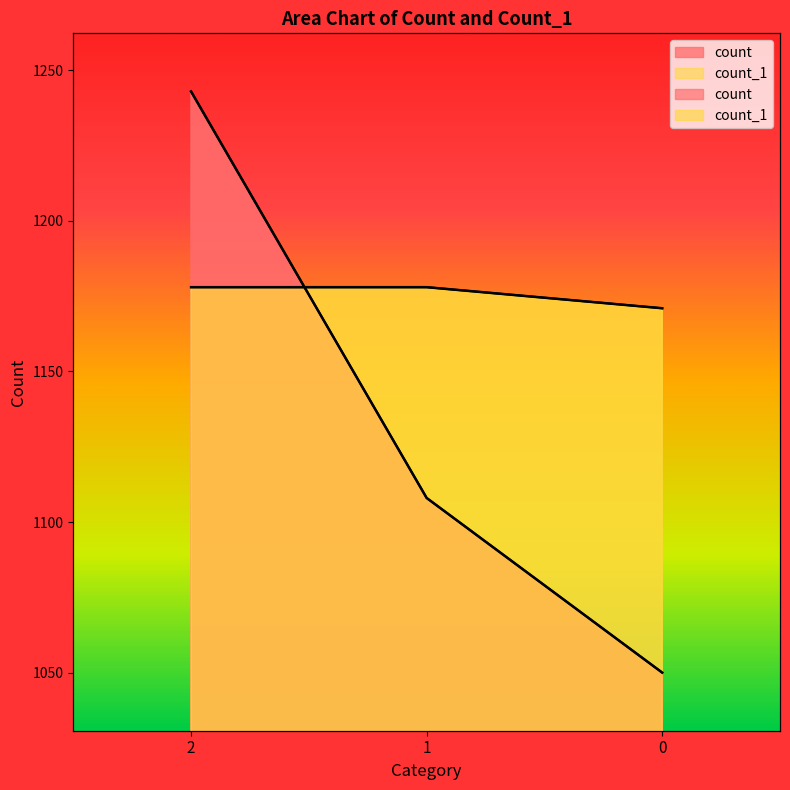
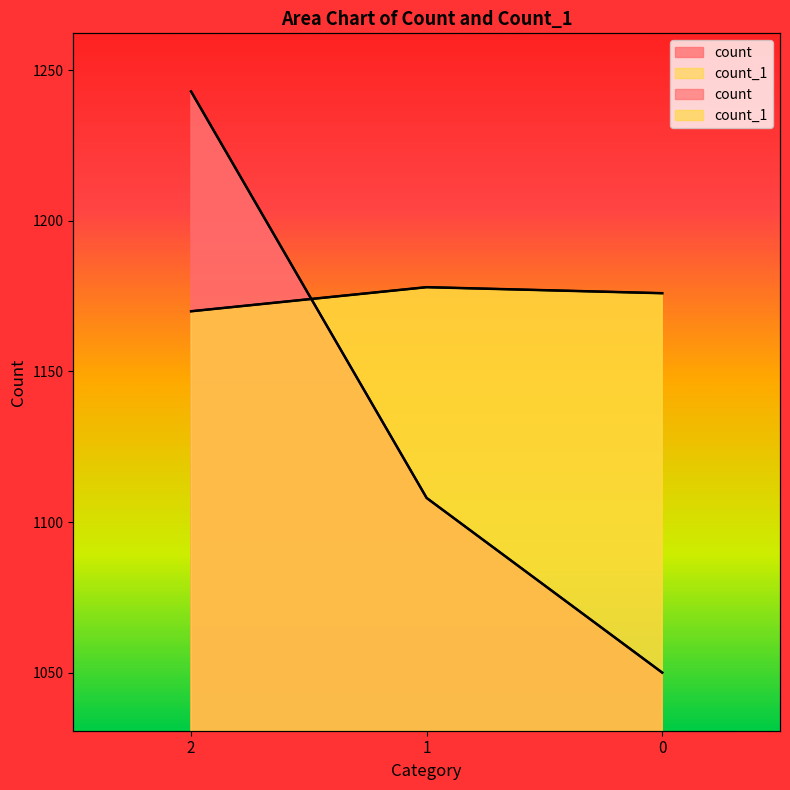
count_1, 2: 1178 -> 1170
count_1, 0: 1171 -> 1176
